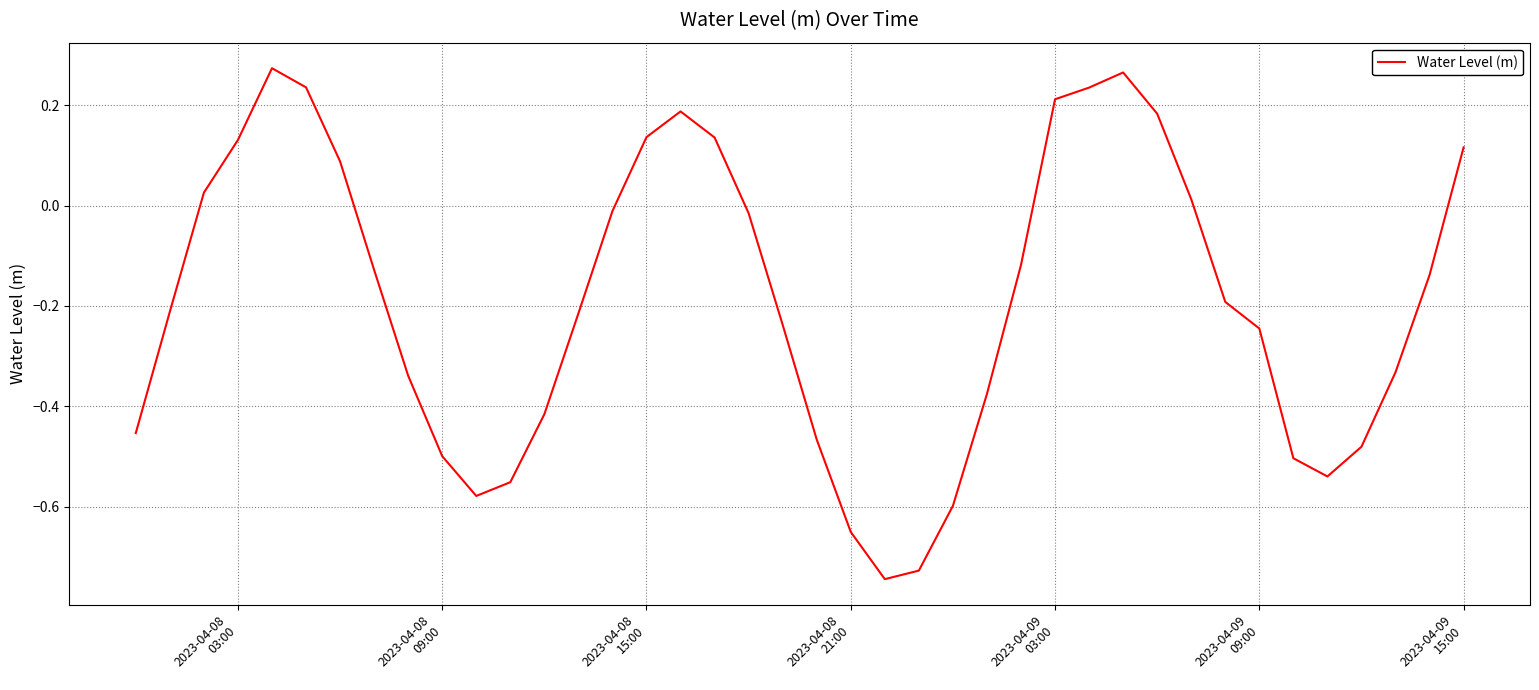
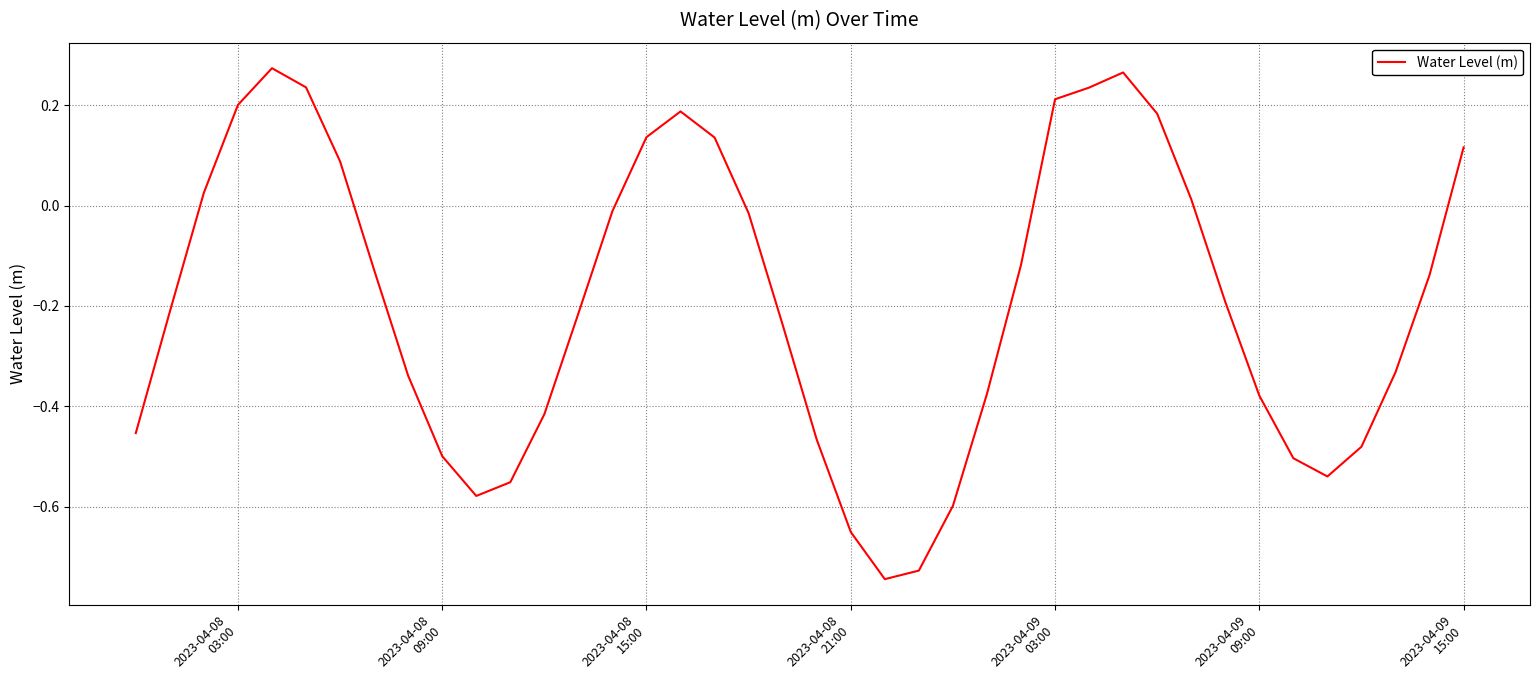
2023-04-08 03:00: 0.13 -> 0.20
2023-04-09 09:00: -0.24 -> -0.38
